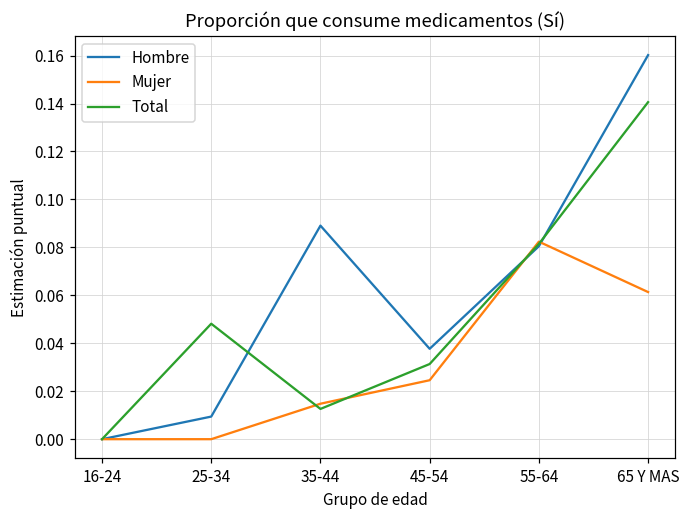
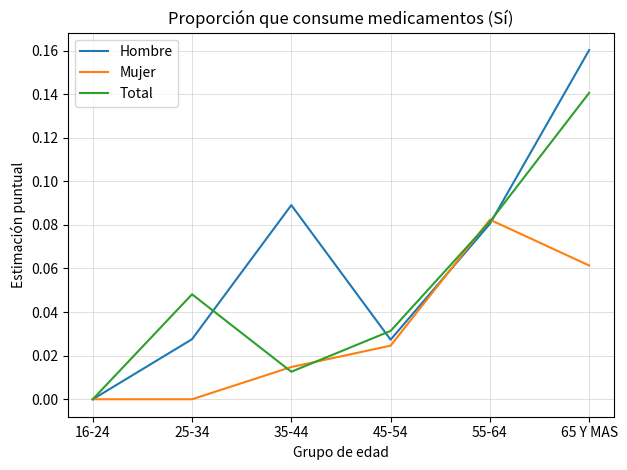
Hombre, 25-34: 0.009 -> 0.028
Hombre, 45-54: 0.038 -> 0.027
